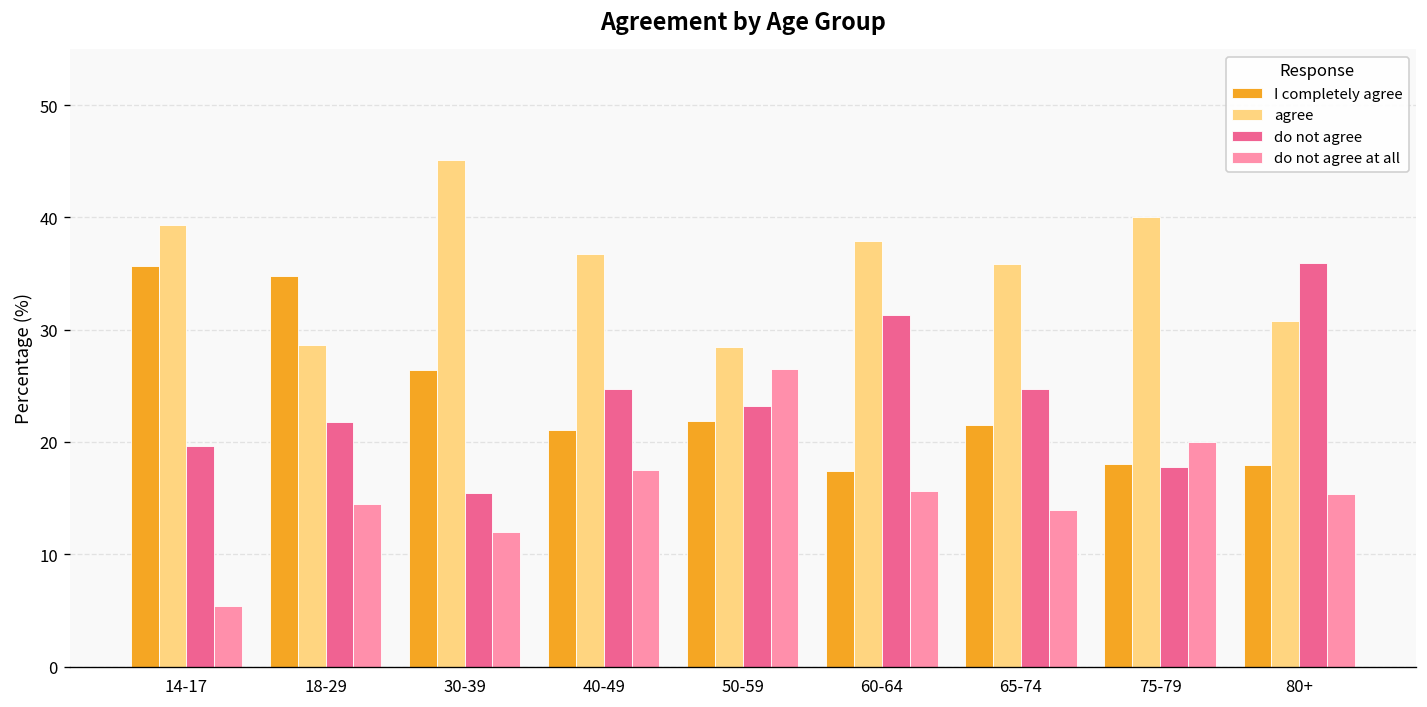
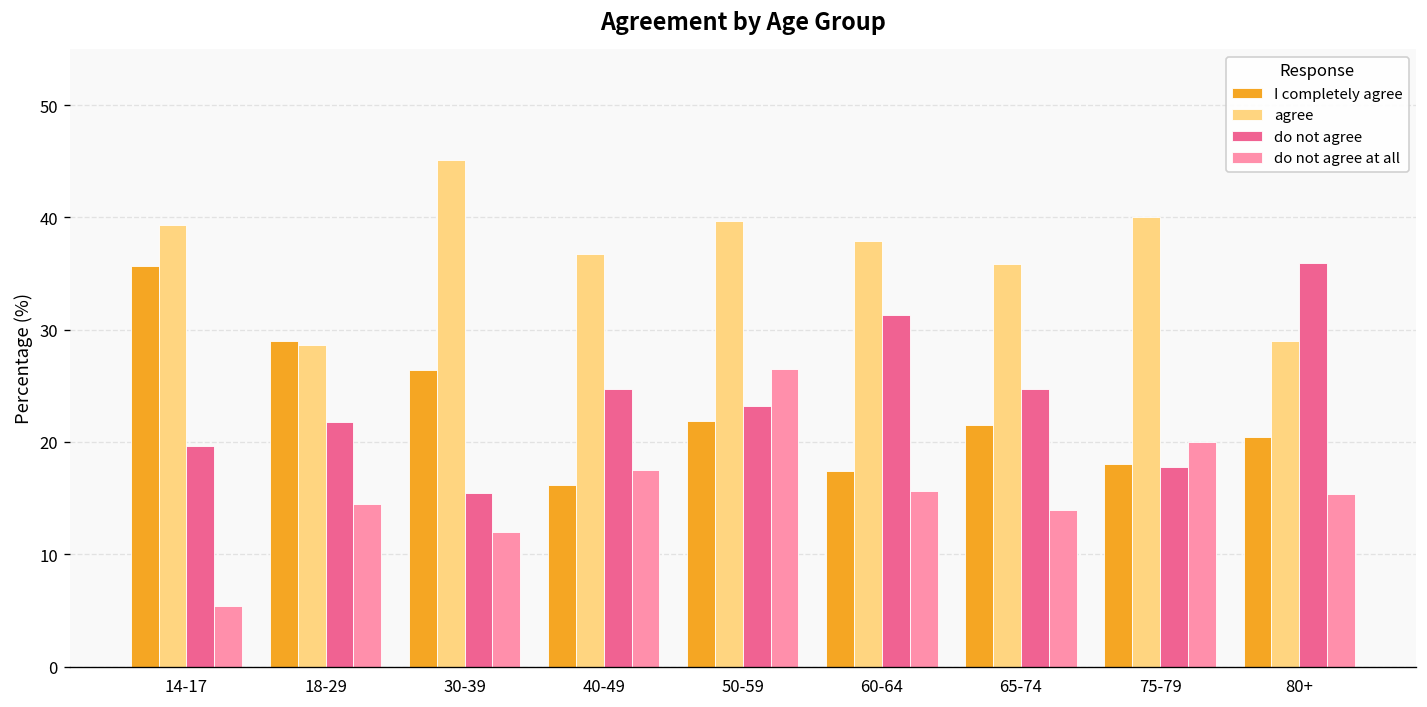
I completely agree, 18-29: 35 -> 29
I completely agree, 40-49: 21 -> 16
agree, 50-59: 28 -> 40
I completely agree, 80+: 18 -> 20
agree, 80+: 31 -> 29
